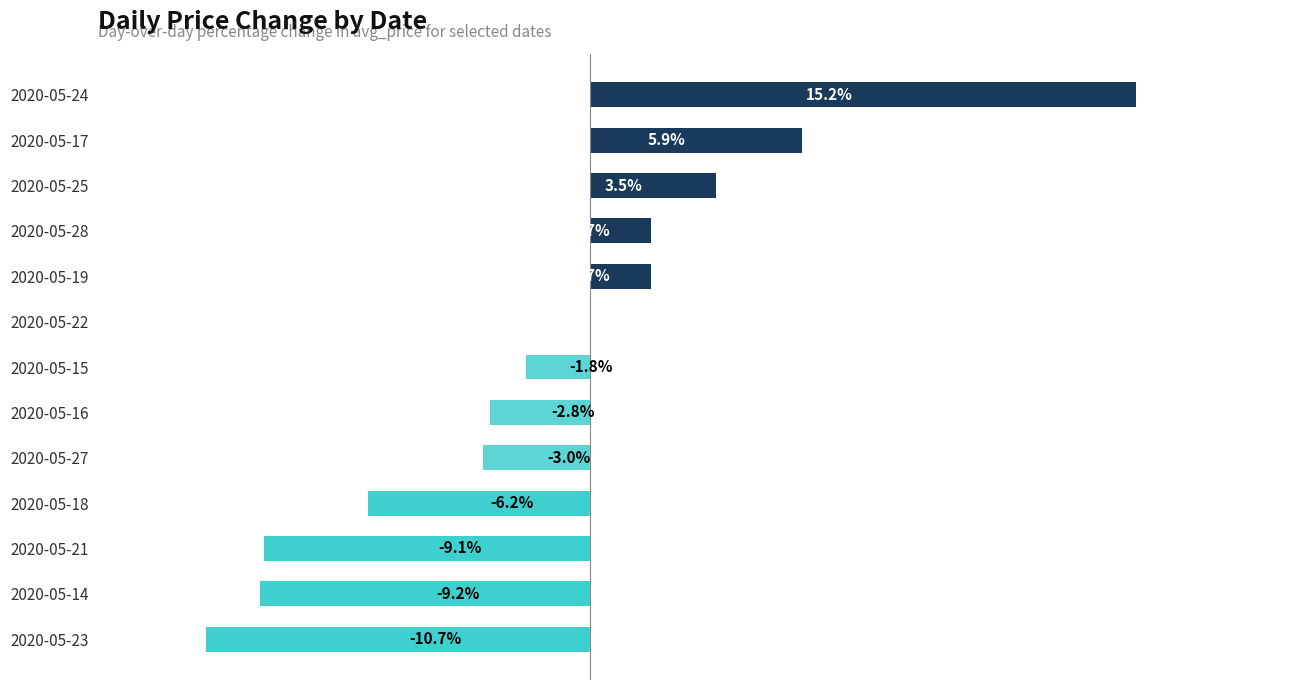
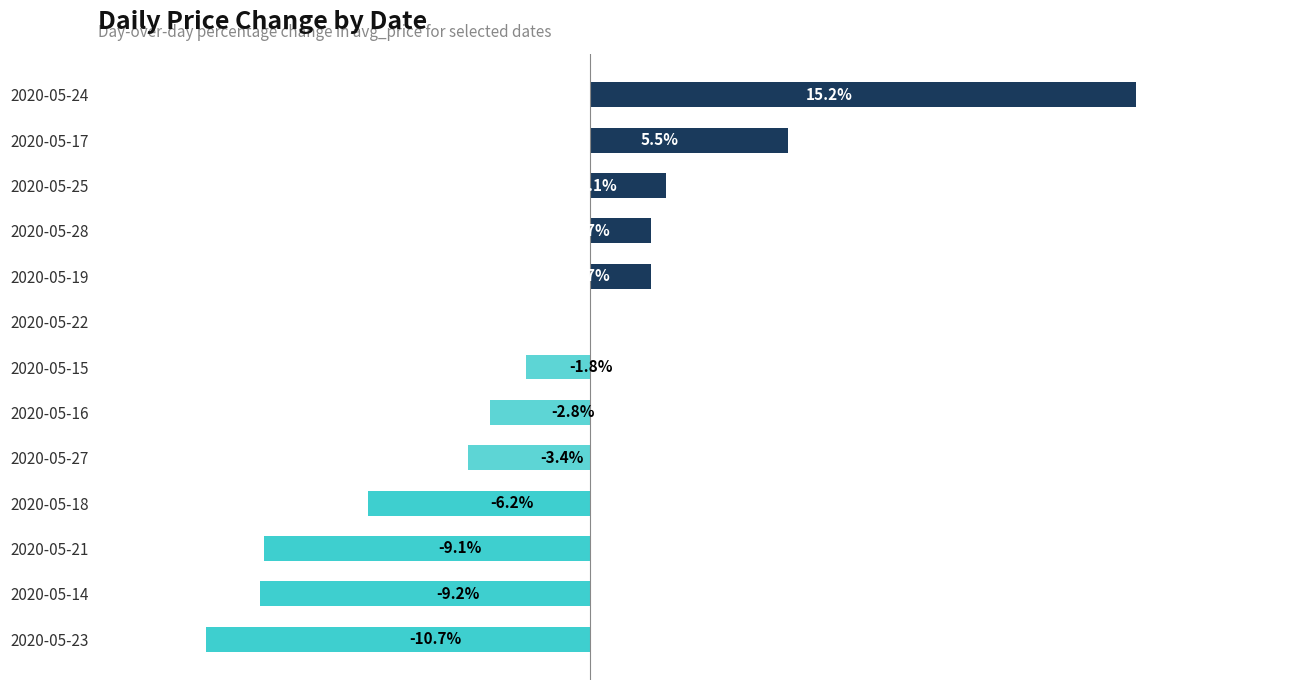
2020-05-17: 5.9% -> 5.5%
2020-05-25: 3.5% -> 2.1%
2020-05-27: -3.0% -> -3.4%
